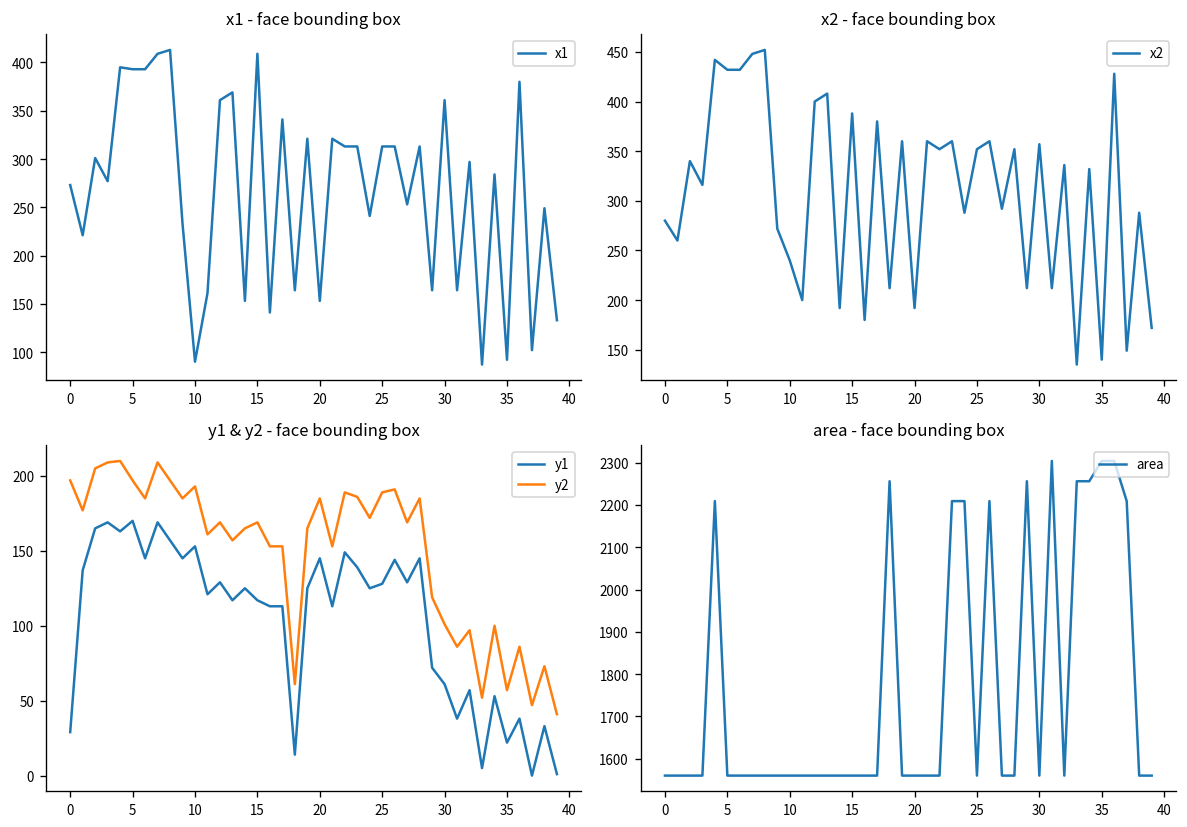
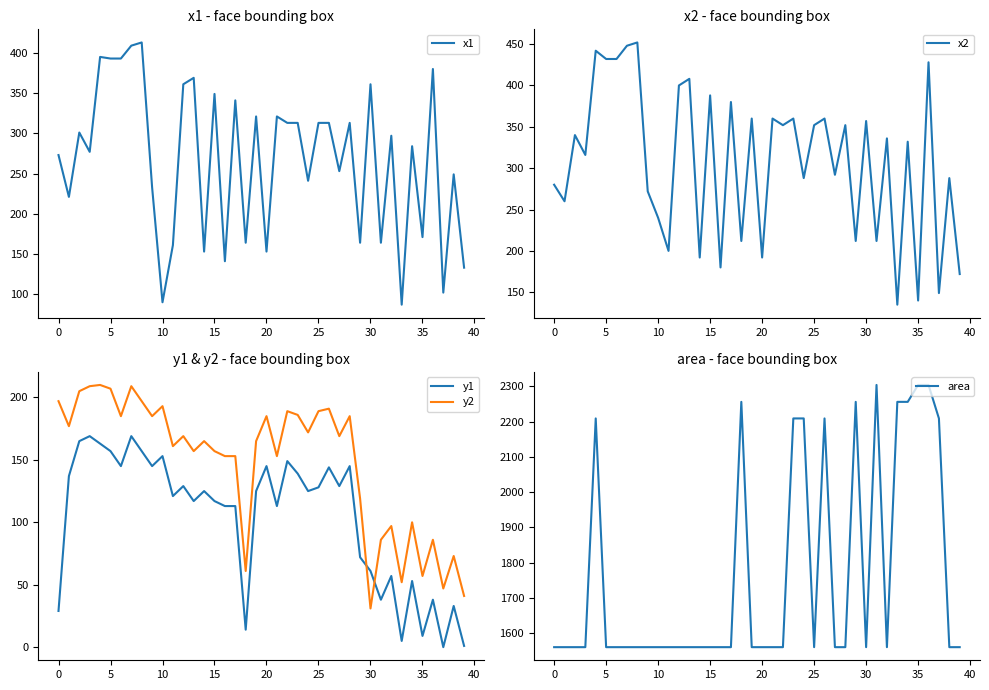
x1 - face bounding box, 15: 410 -> 350
x1 - face bounding box, 35: 90 -> 170
y1 & y2 - face bounding box, y1, 5: 170 -> 157
y1 & y2 - face bounding box, y2, 5: 197 -> 207
y1 & y2 - face bounding box, y2, 15: 169 -> 157
y1 & y2 - face bounding box, y2, 30: 101 -> 31
y1 & y2 - face bounding box, y1, 35: 22 -> 9
